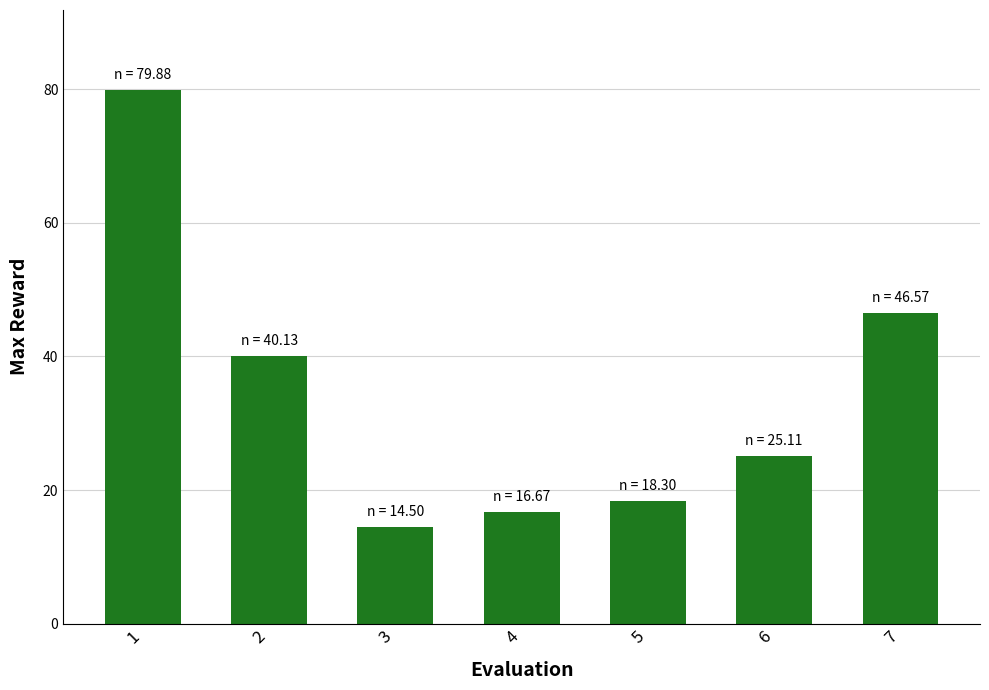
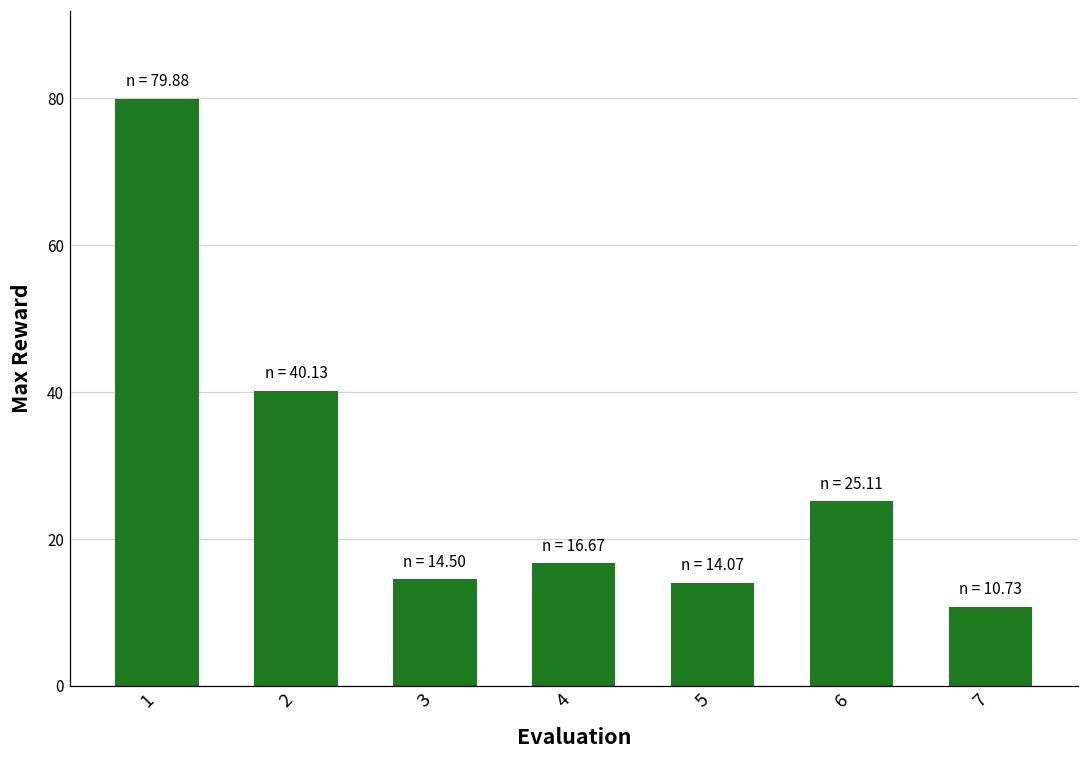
5: 18.30 -> 14.07
7: 46.57 -> 10.73
